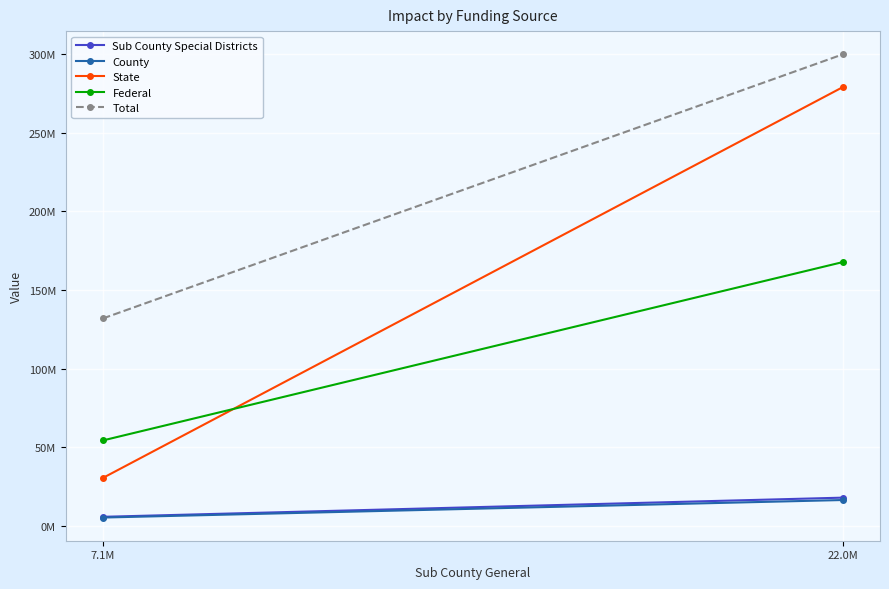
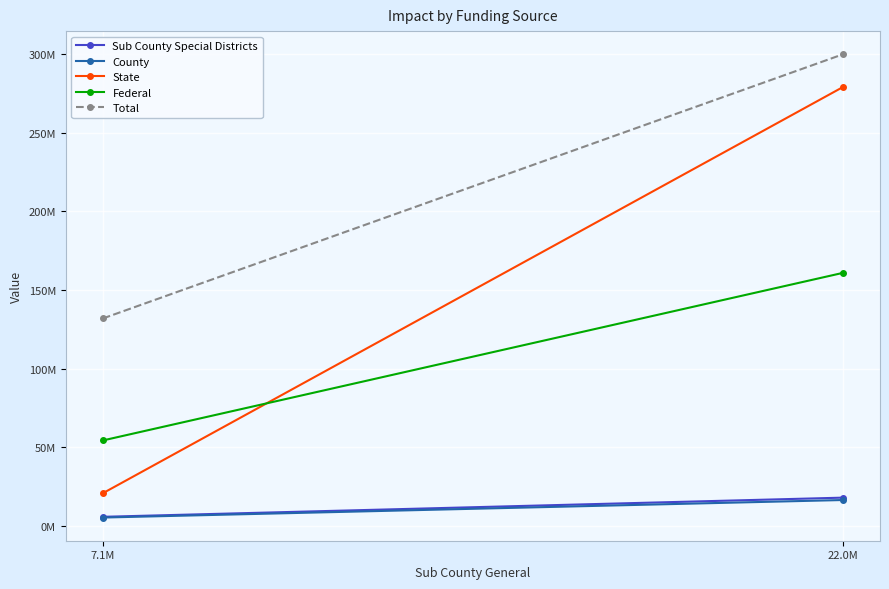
State, 7.1M: 30000000 -> 21000000
Federal, 22.0M: 168000000 -> 161000000
